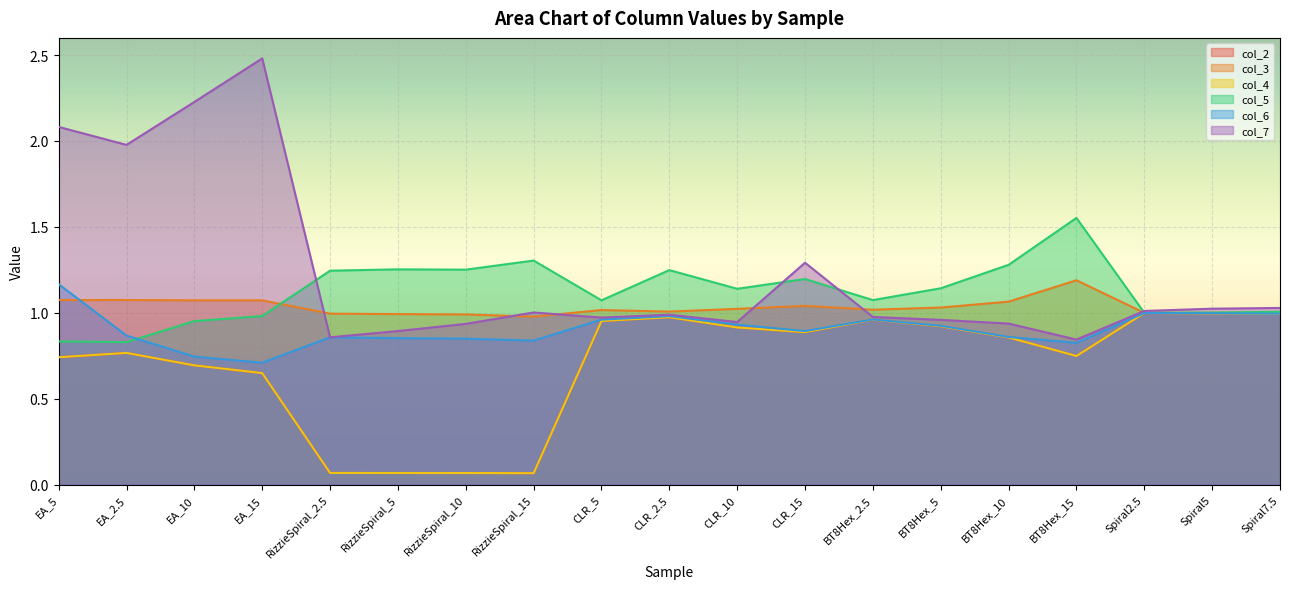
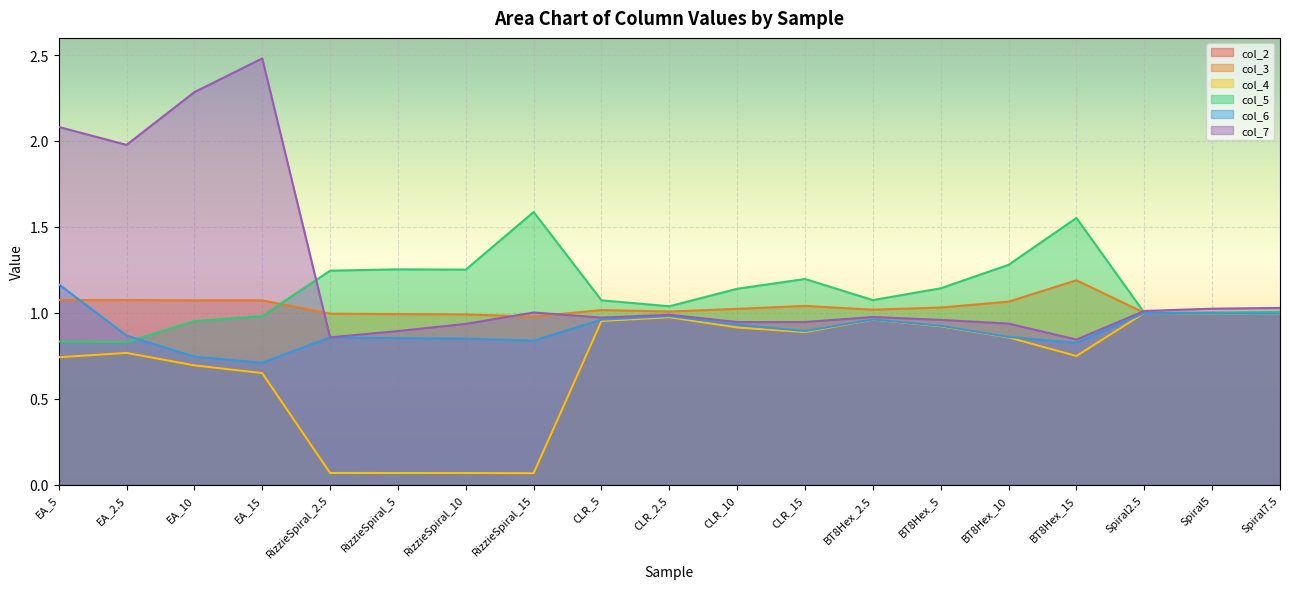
col_7, EA_10: 2.23 -> 2.28
col_5, RizzieSpiral_15: 1.30 -> 1.59
col_5, CLR_2.5: 1.25 -> 1.04
col_7, CLR_15: 1.29 -> 0.95
